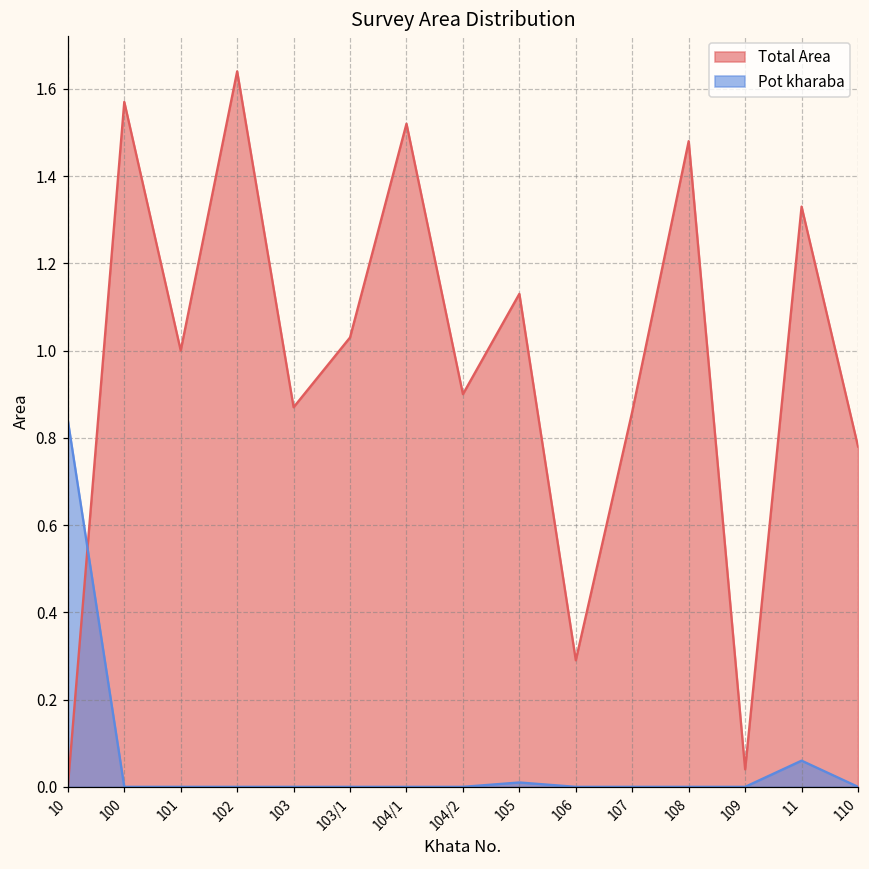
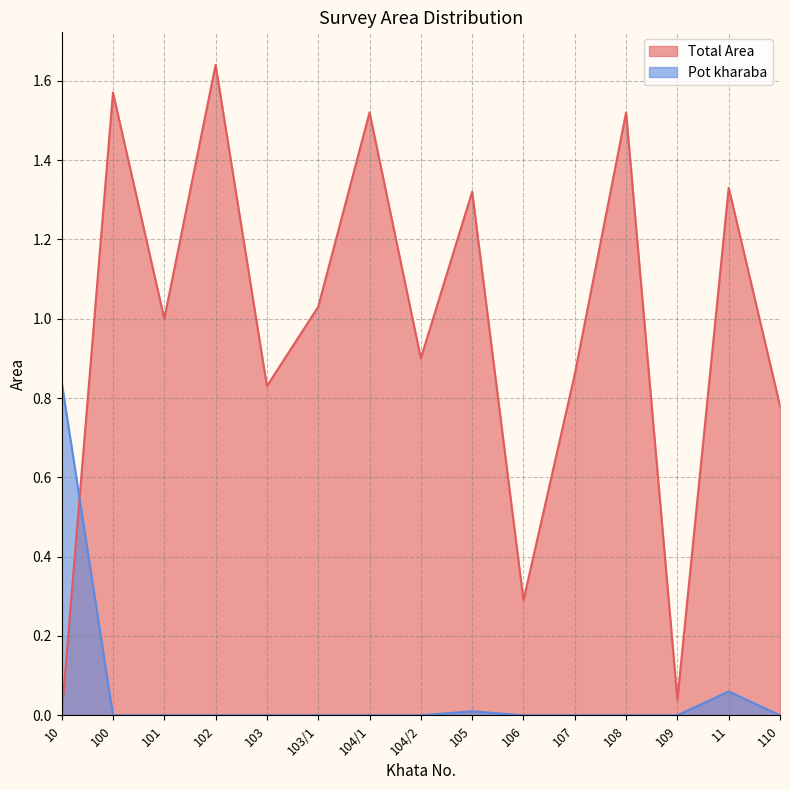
Total Area, 103: 0.87 -> 0.83
Total Area, 105: 1.13 -> 1.32
Total Area, 108: 1.48 -> 1.52
